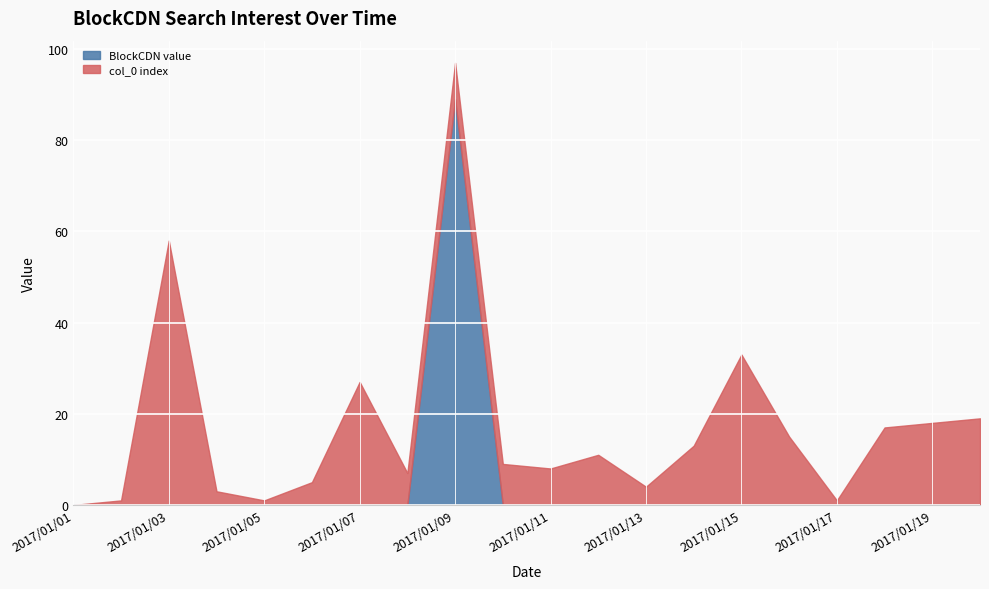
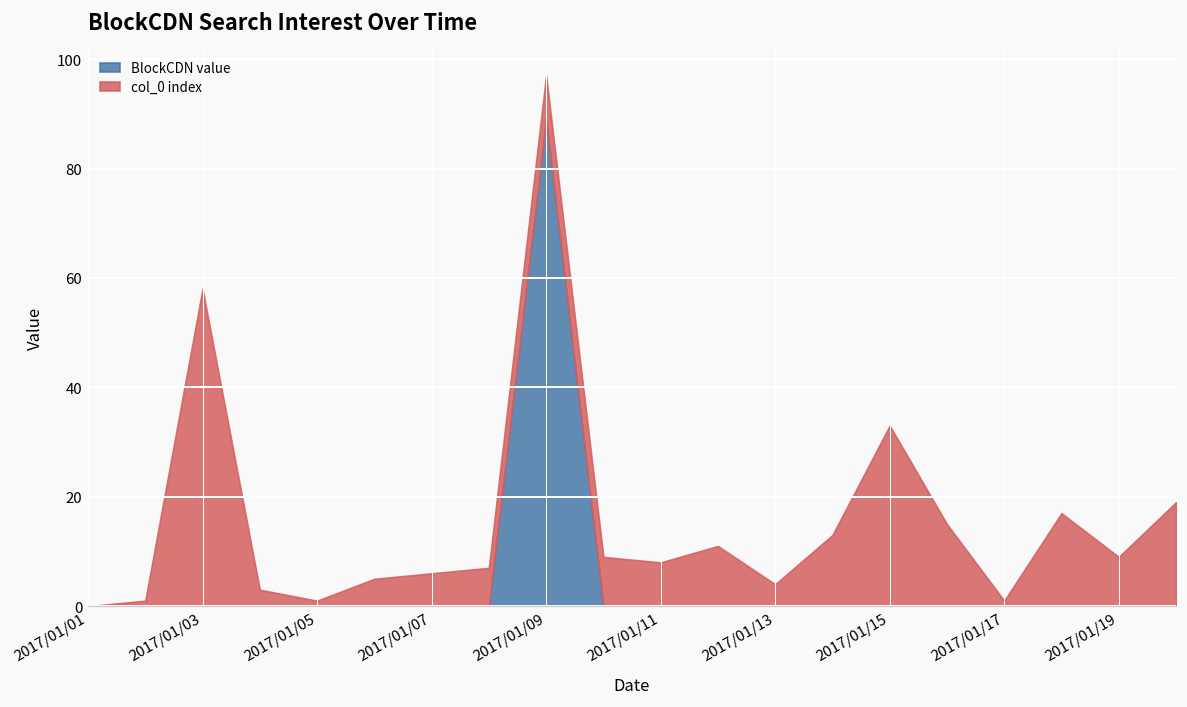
col_0 index, 2017/01/07: 27 -> 6
col_0 index, 2017/01/19: 18 -> 9
